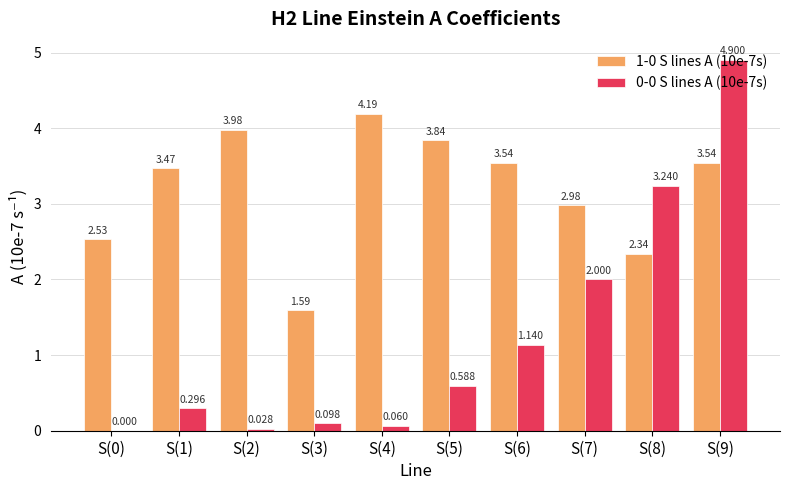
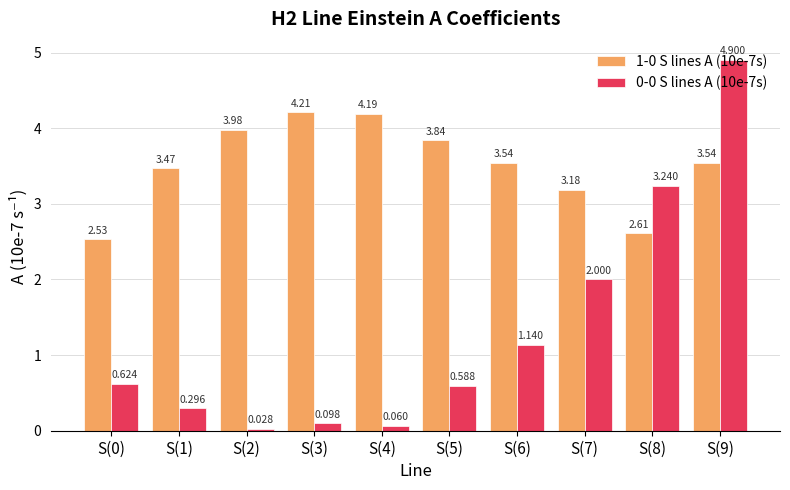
0-0 S lines A (10e-7s), S(0): 0.000 -> 0.624
1-0 S lines A (10e-7s), S(3): 1.59 -> 4.21
1-0 S lines A (10e-7s), S(7): 2.98 -> 3.18
1-0 S lines A (10e-7s), S(8): 2.34 -> 2.61
